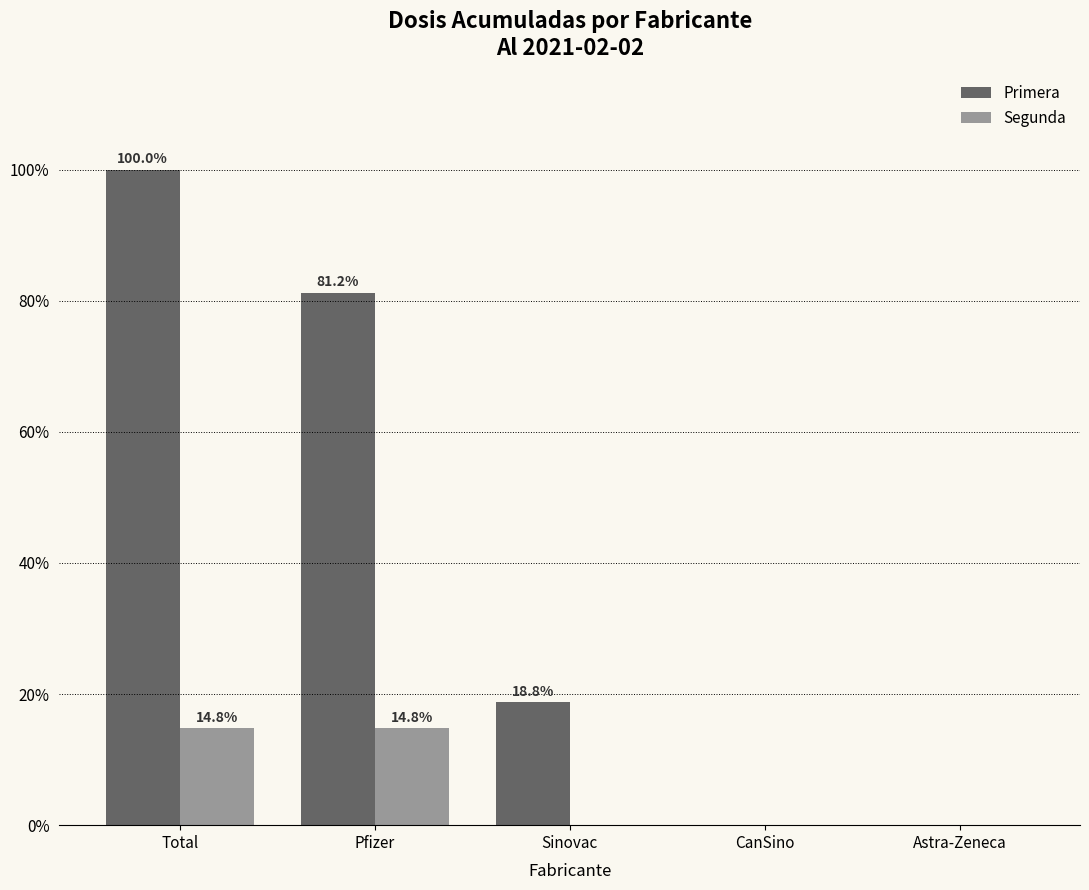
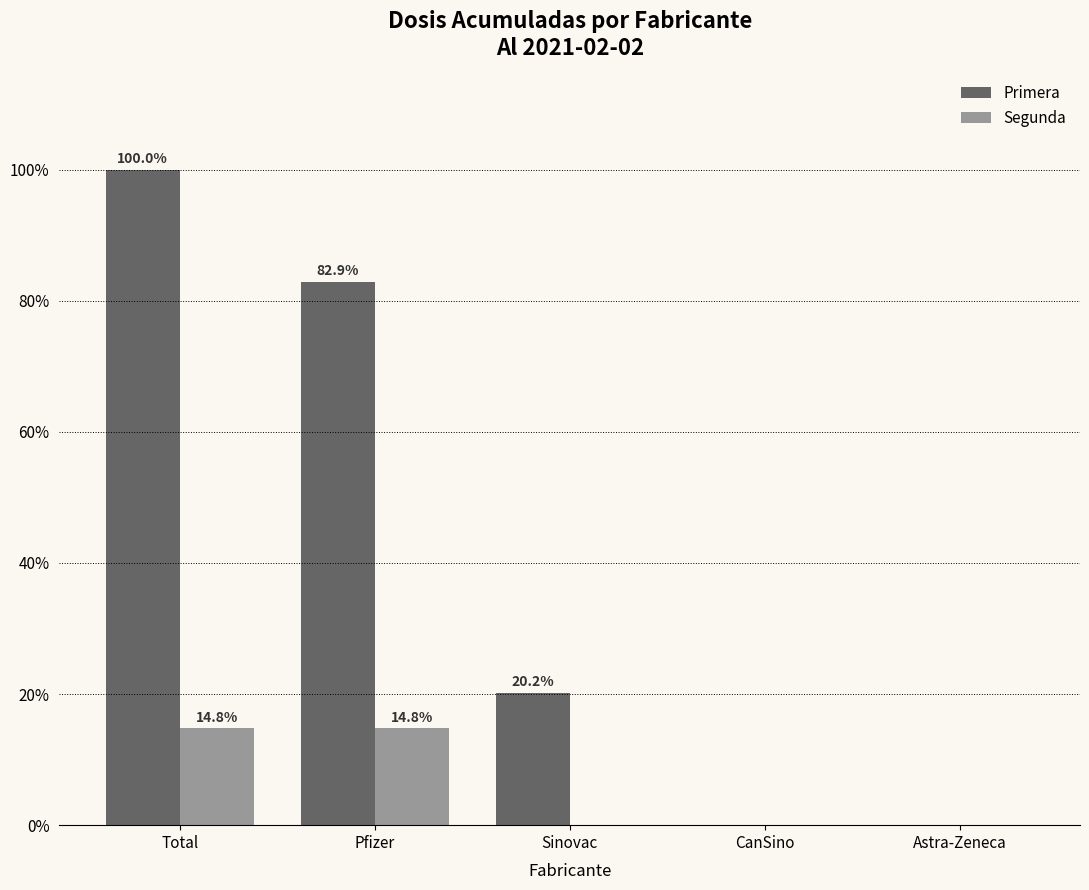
Primera, Pfizer: 81.2% -> 82.9%
Primera, Sinovac: 18.8% -> 20.2%
